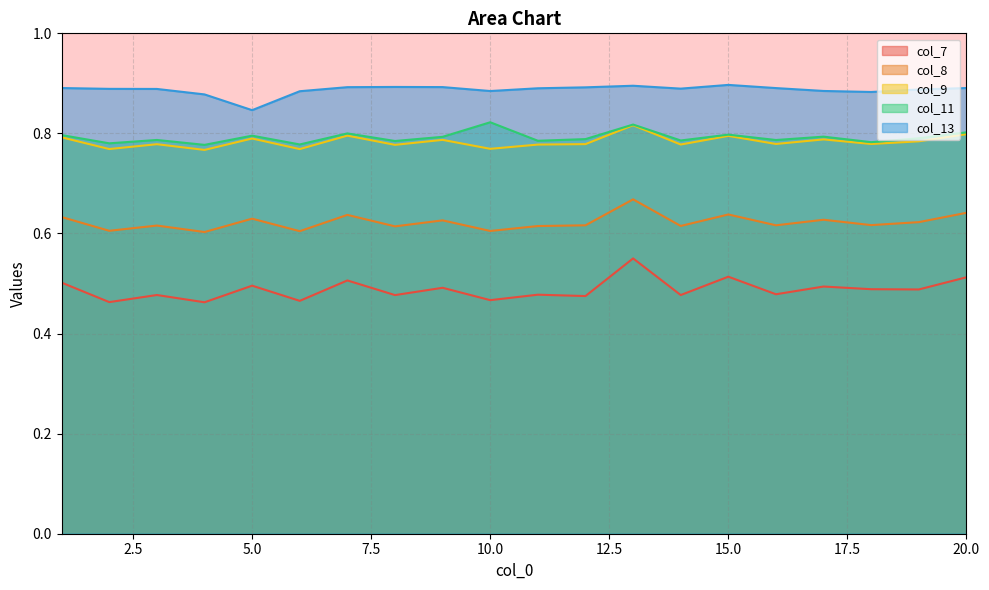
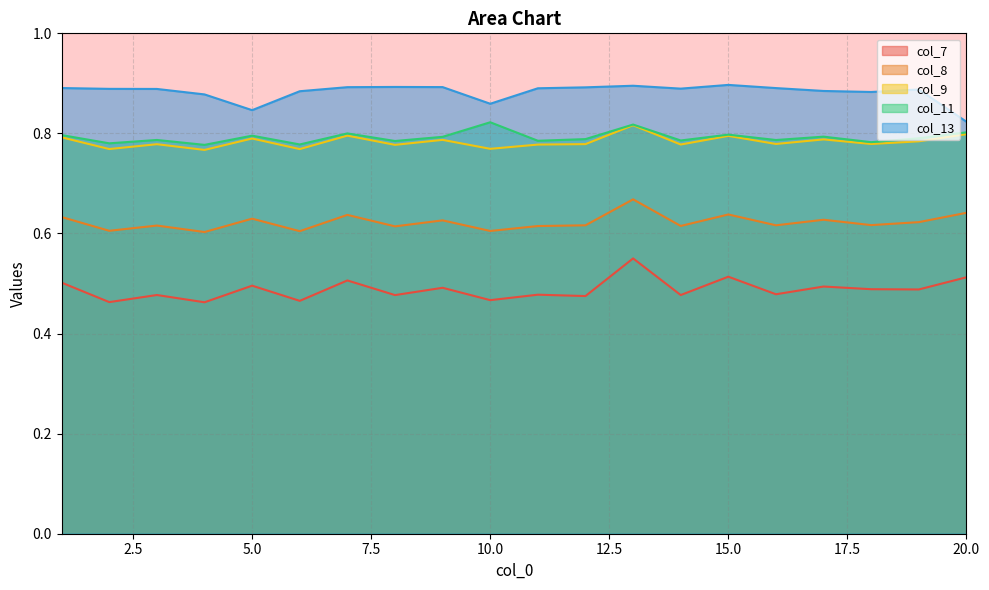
col_13, 10.0: 0.88 -> 0.86
col_13, 20.0: 0.89 -> 0.82
